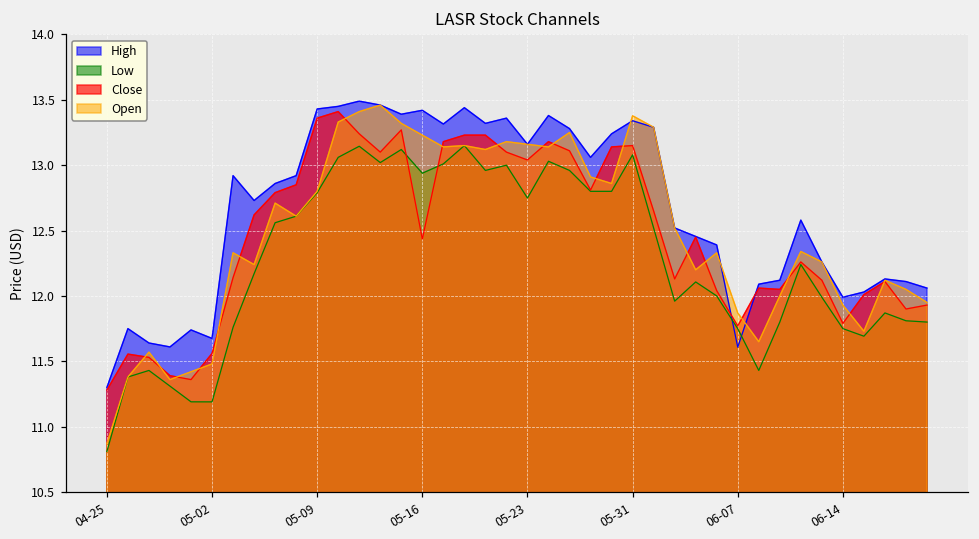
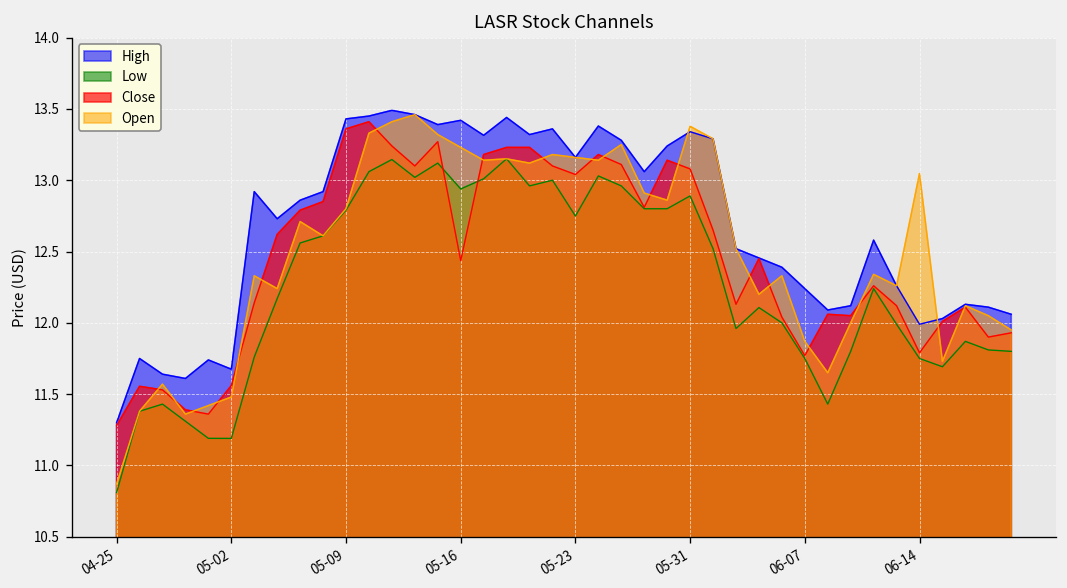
Low, 05-31: 13.08 -> 12.89
Close, 05-31: 13.15 -> 13.08
High, 06-07: 11.61 -> 12.24
Open, 06-14: 11.93 -> 13.05
